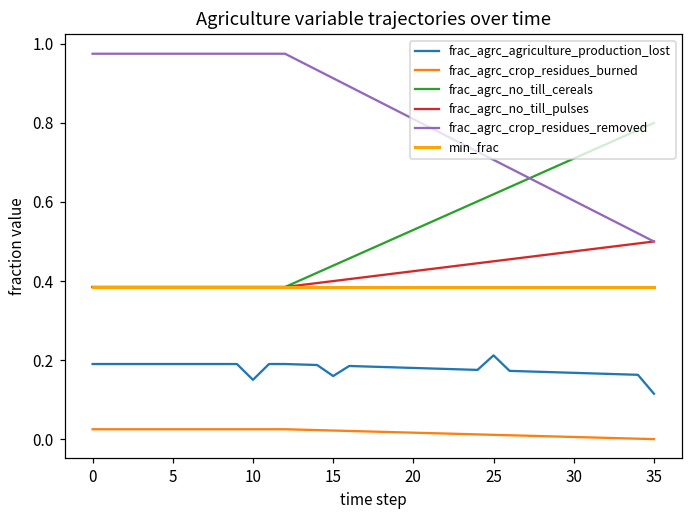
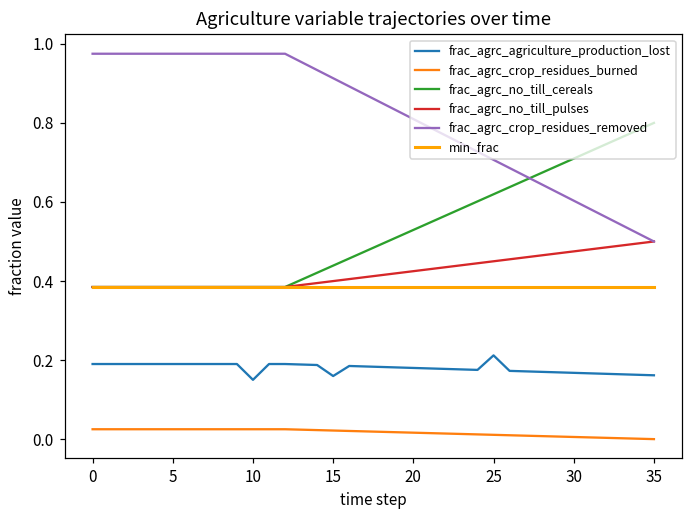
frac_agrc_agriculture_production_lost, 35: 0.11 -> 0.16
